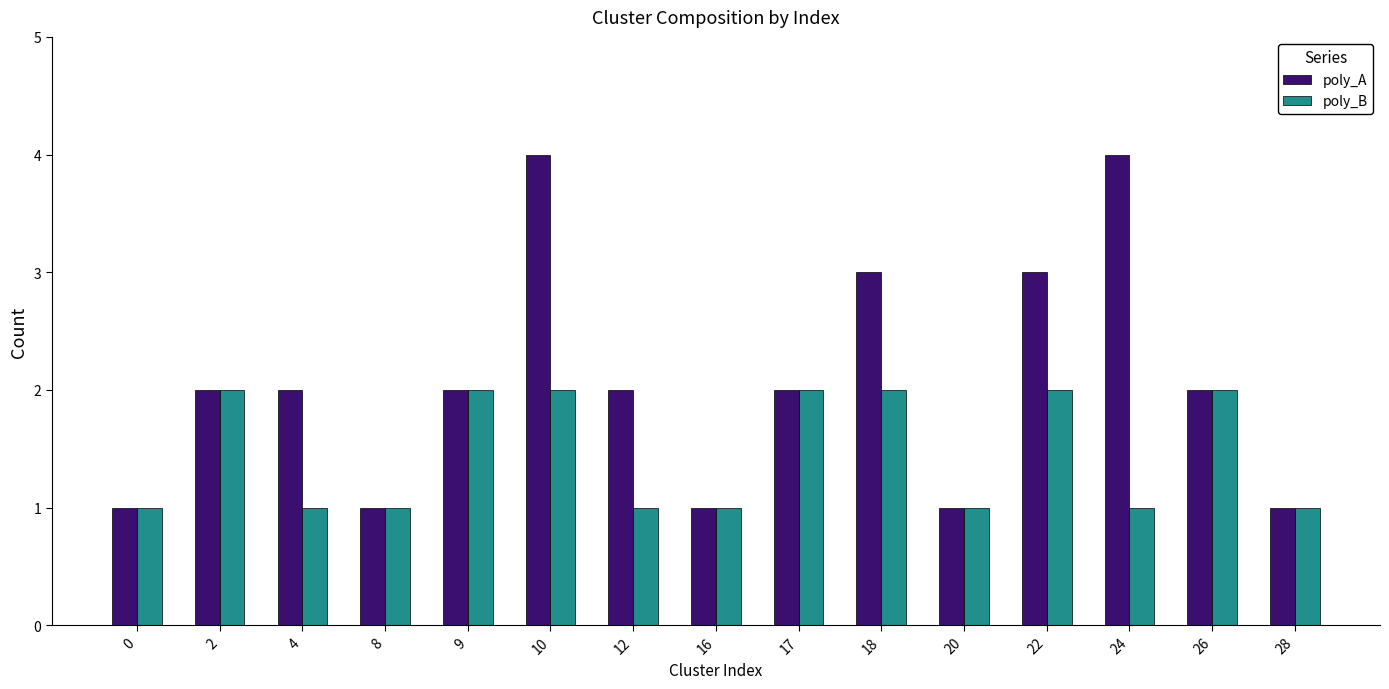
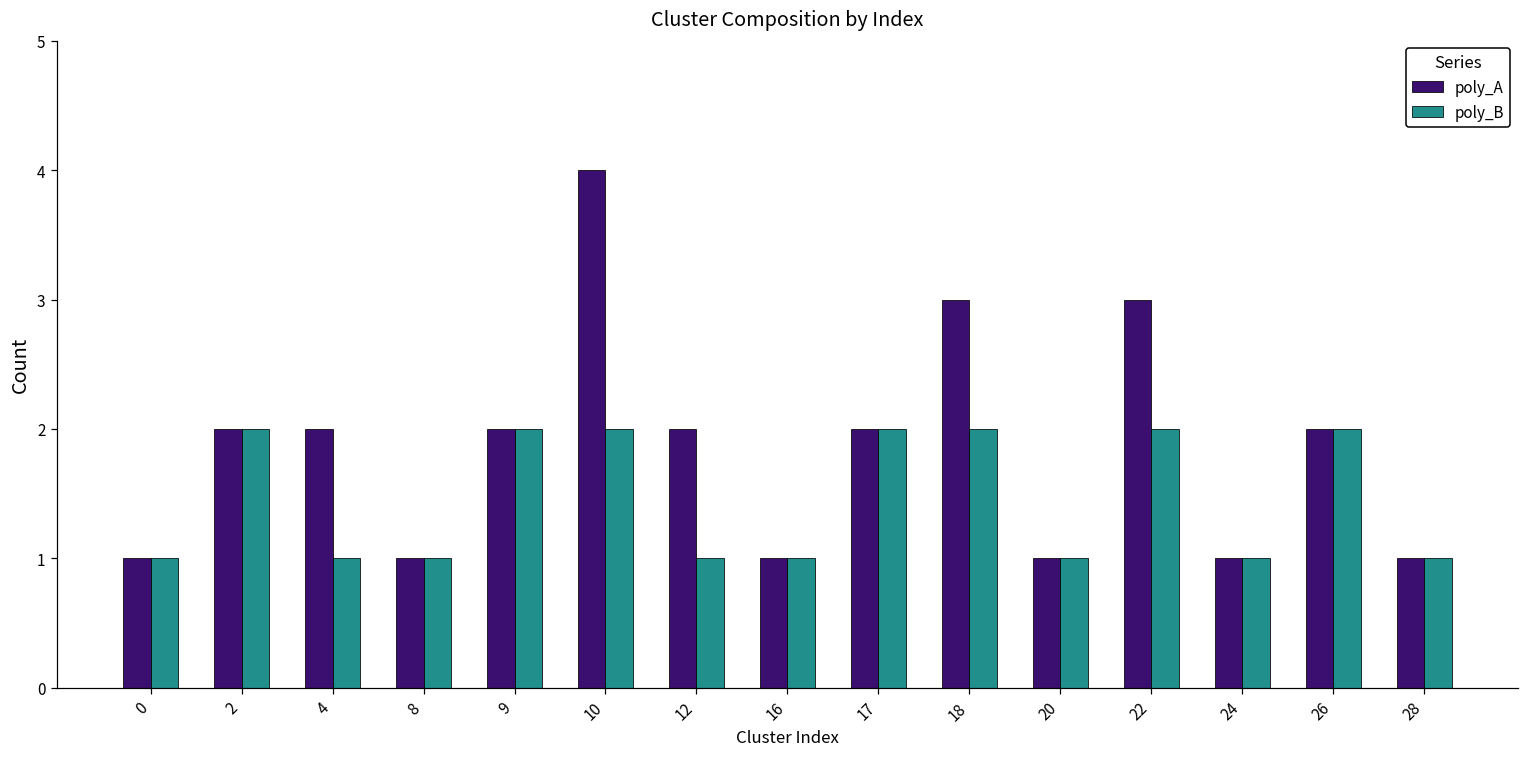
poly_A, 24: 4 -> 1
